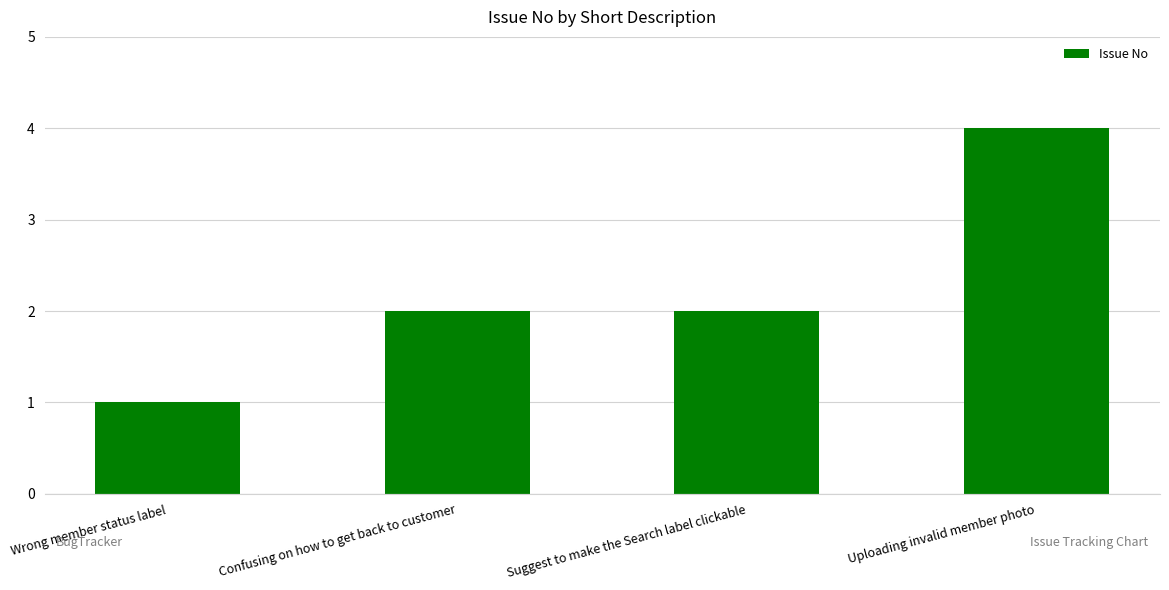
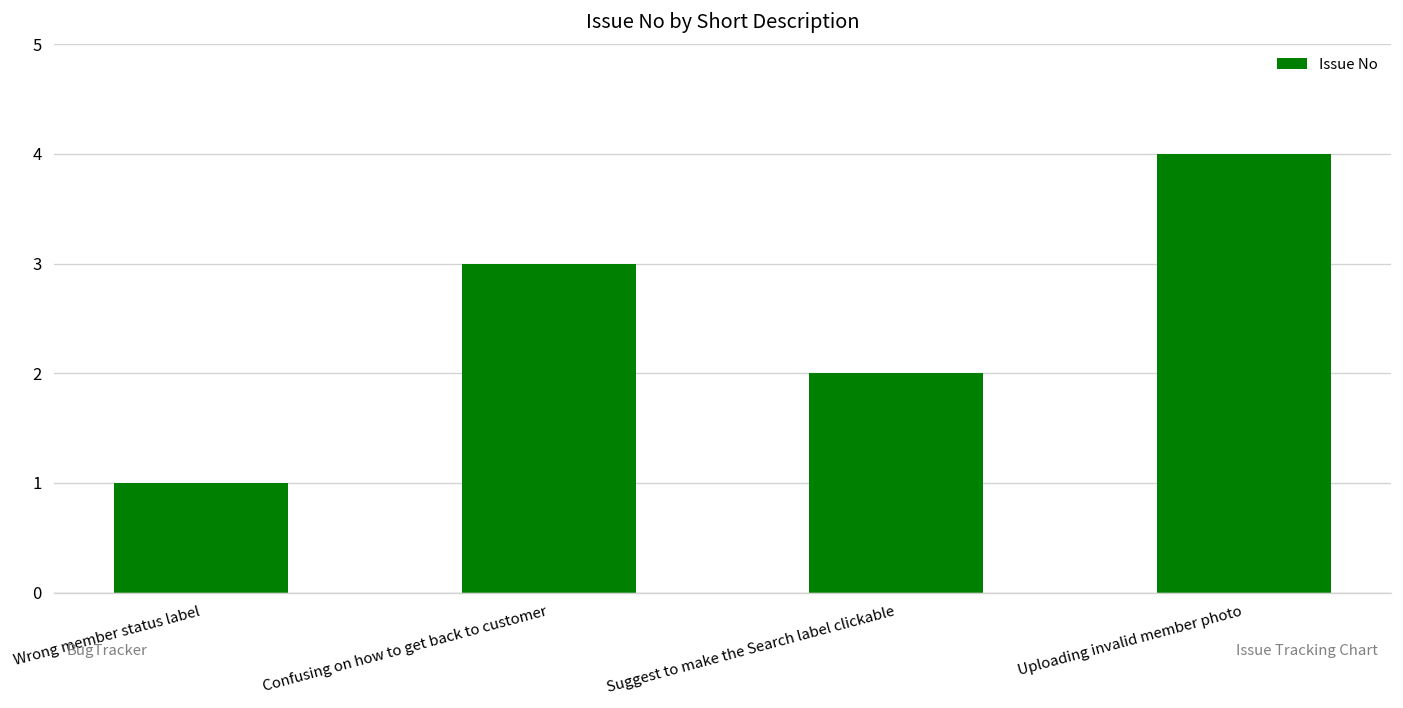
Confusing on how to get back to customer: 2 -> 3
